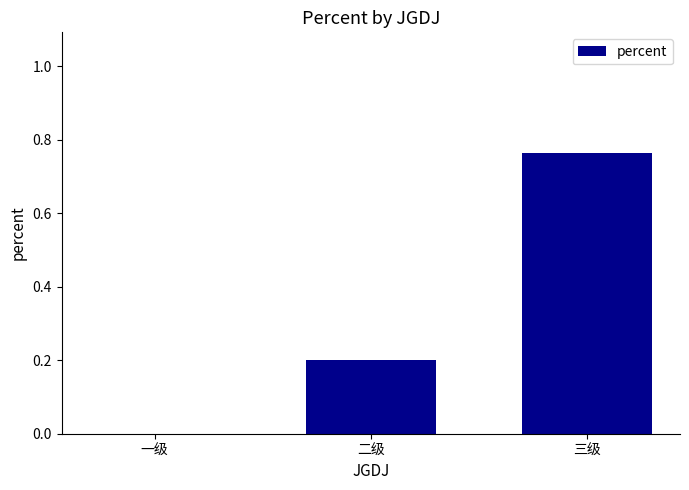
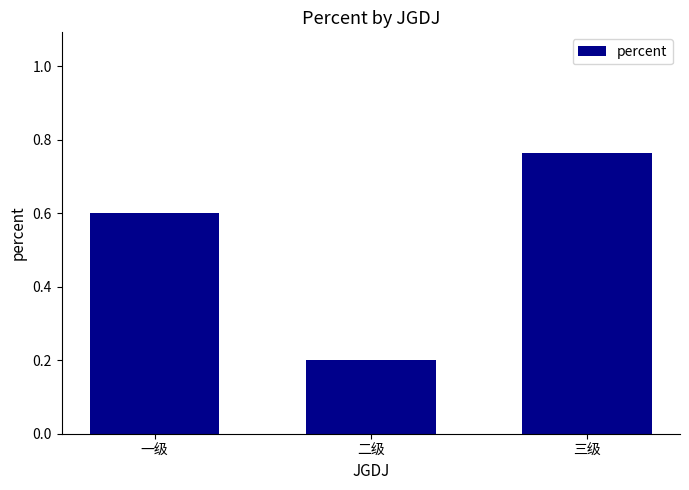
一级: 0.0 -> 0.6
